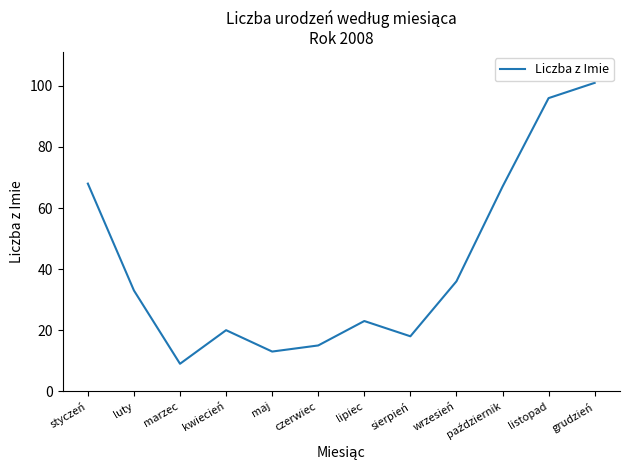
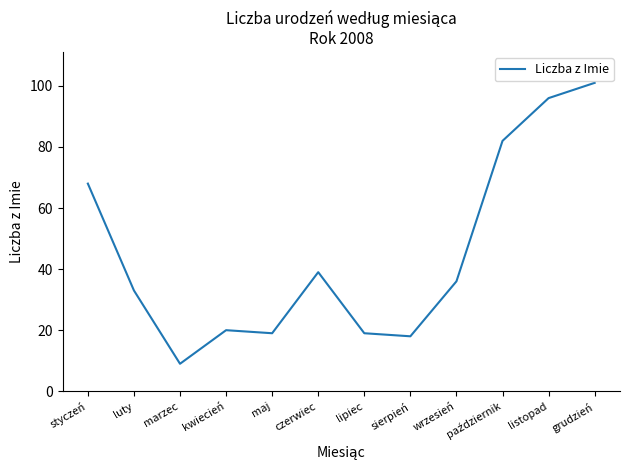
maj: 13 -> 19
czerwiec: 15 -> 39
lipiec: 23 -> 19
październik: 67 -> 82
